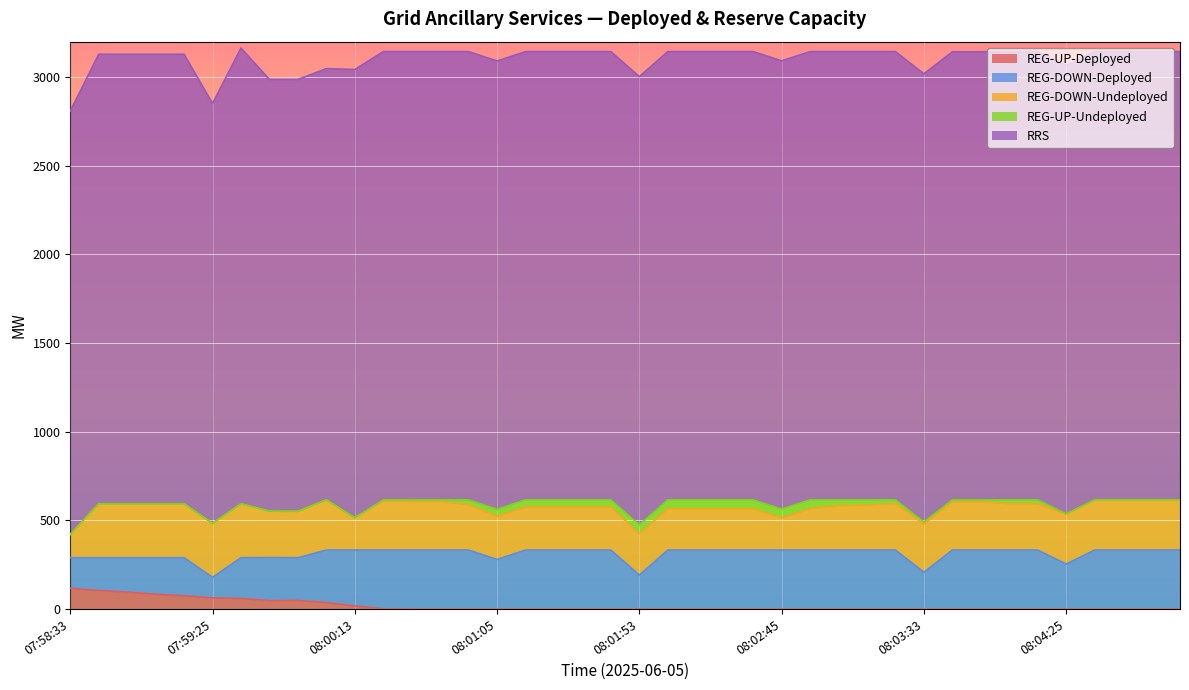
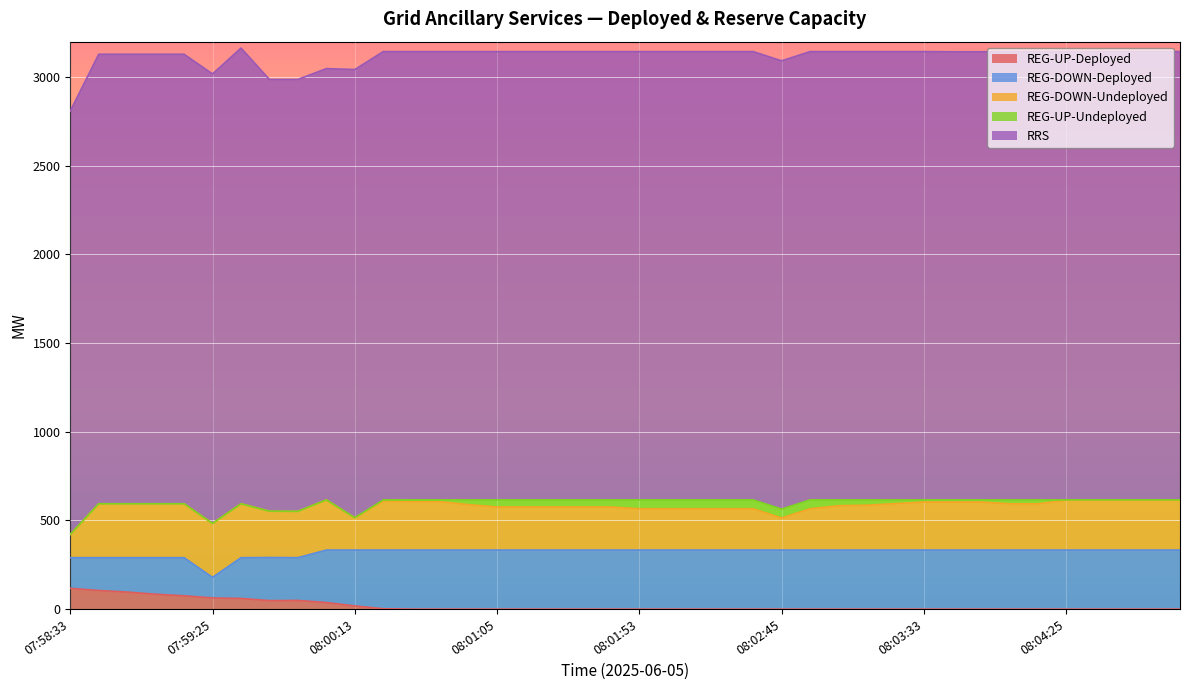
RRS, 07:59:25: 2370 -> 2540
REG-DOWN-Deployed, 08:01:05: 280 -> 330
REG-DOWN-Deployed, 08:01:53: 190 -> 330
REG-DOWN-Deployed, 08:03:33: 210 -> 330
REG-DOWN-Deployed, 08:04:25: 250 -> 330
